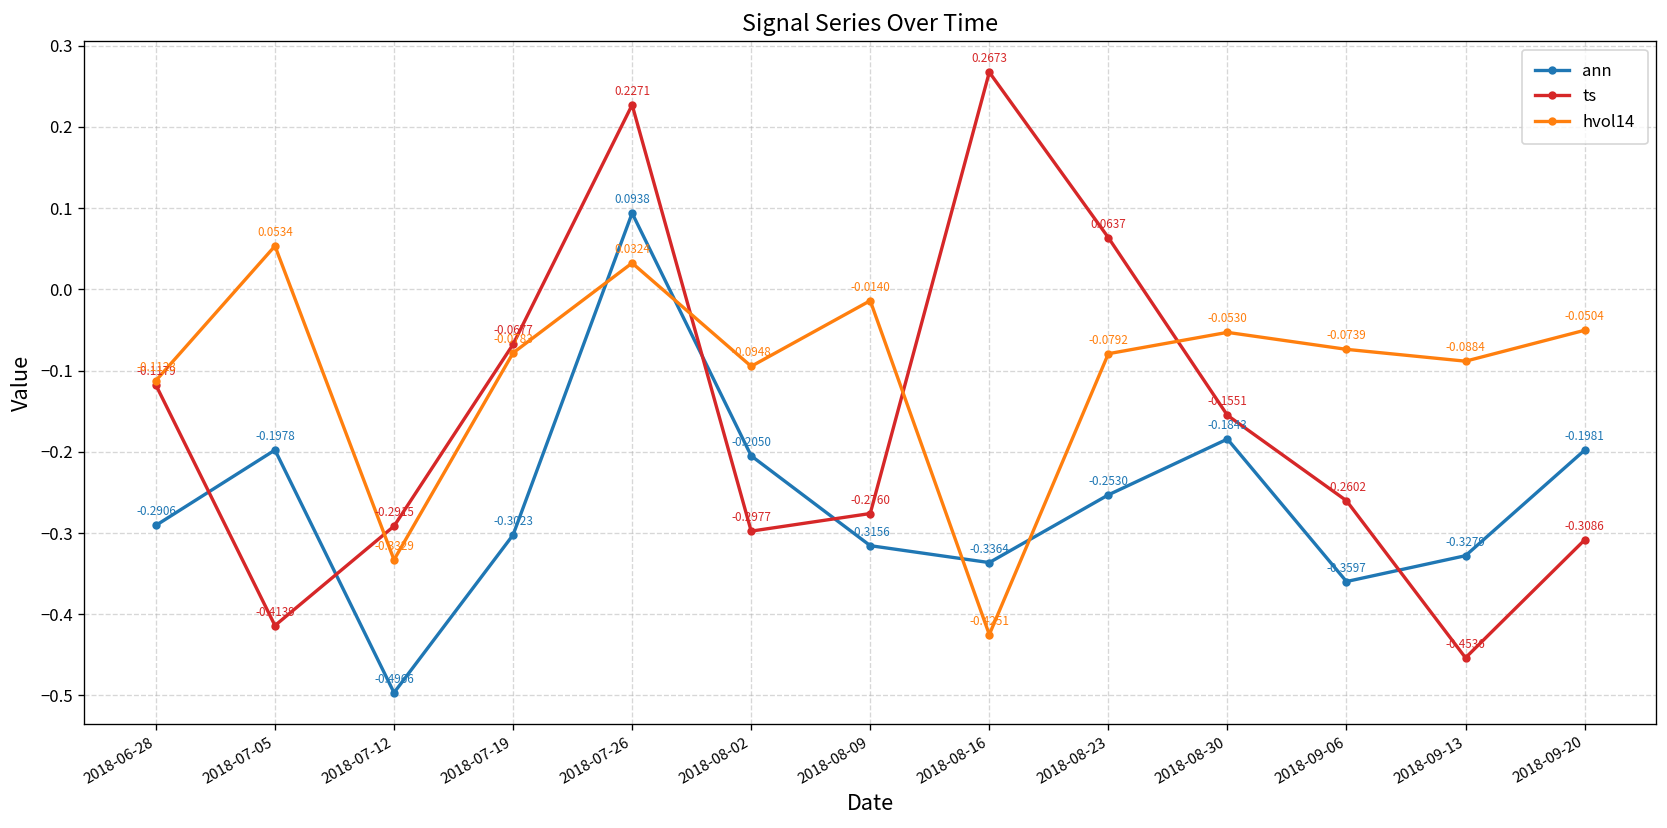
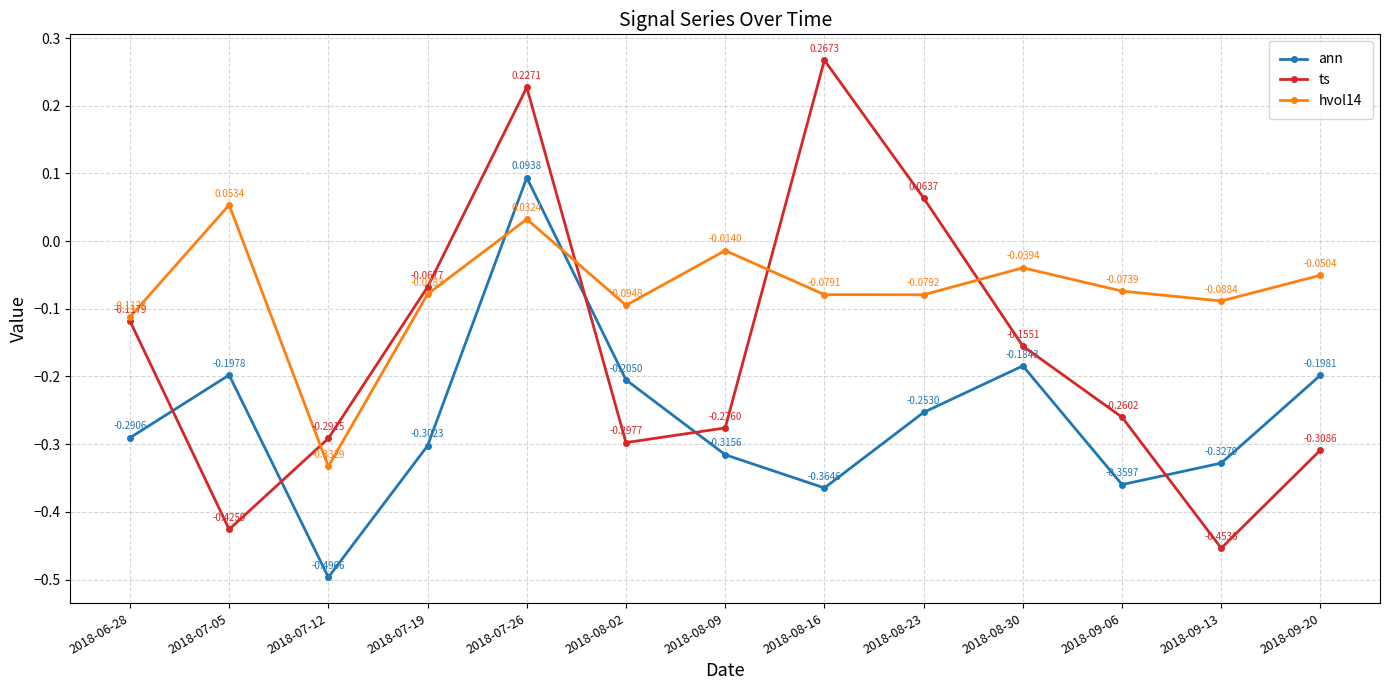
ts, 2018-07-05: -0.4139 -> -0.4259
ann, 2018-08-16: -0.3364 -> -0.3646
hvol14, 2018-08-16: -0.4251 -> -0.0791
hvol14, 2018-08-30: -0.0530 -> -0.0394
